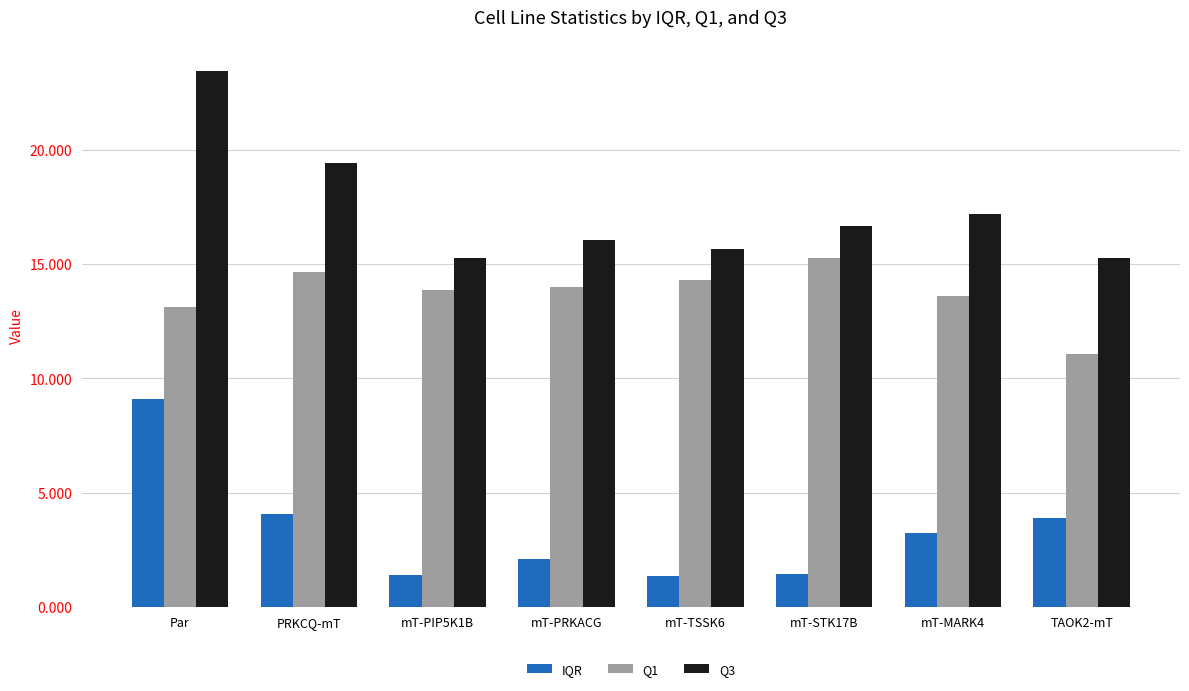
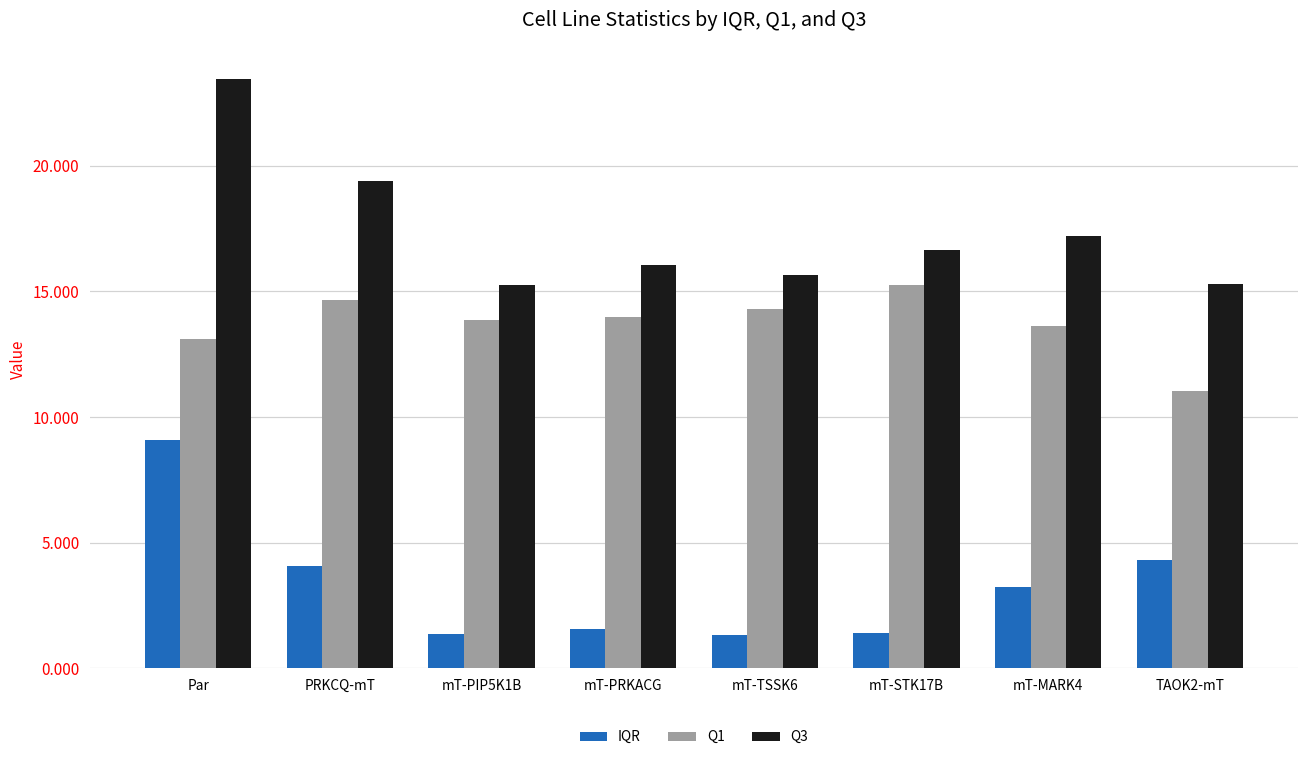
IQR, mT-PRKACG: 2.1 -> 1.6
IQR, TAOK2-mT: 3.9 -> 4.3
